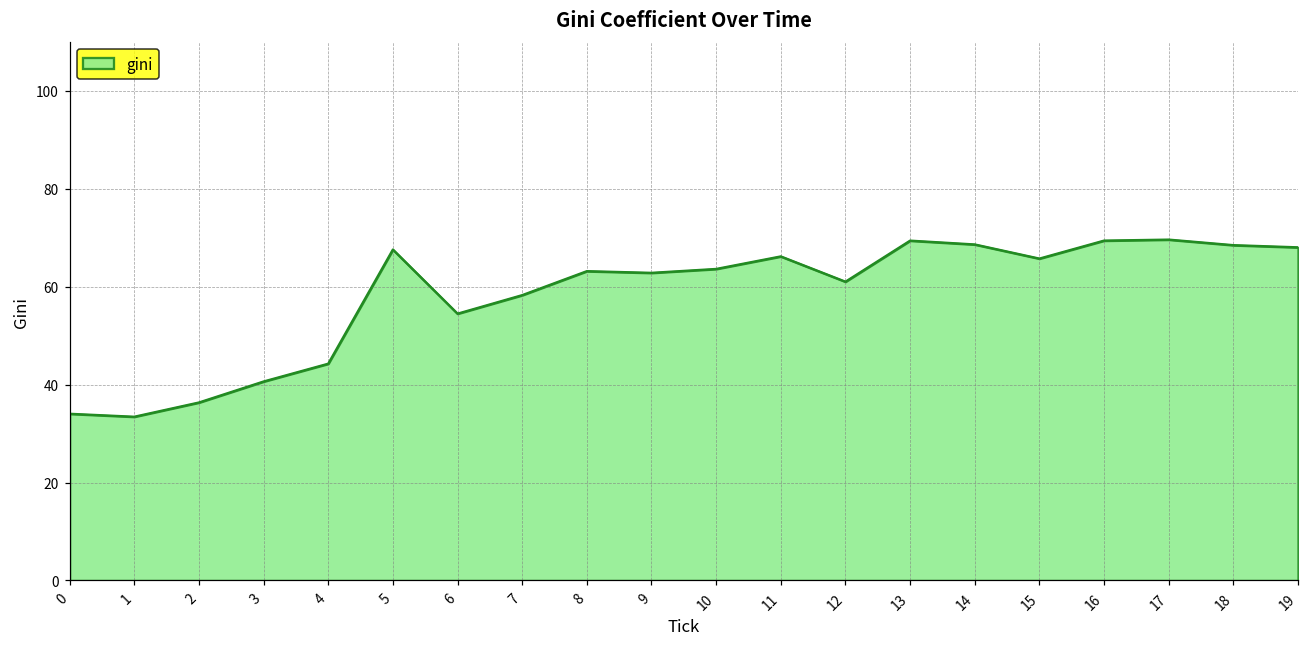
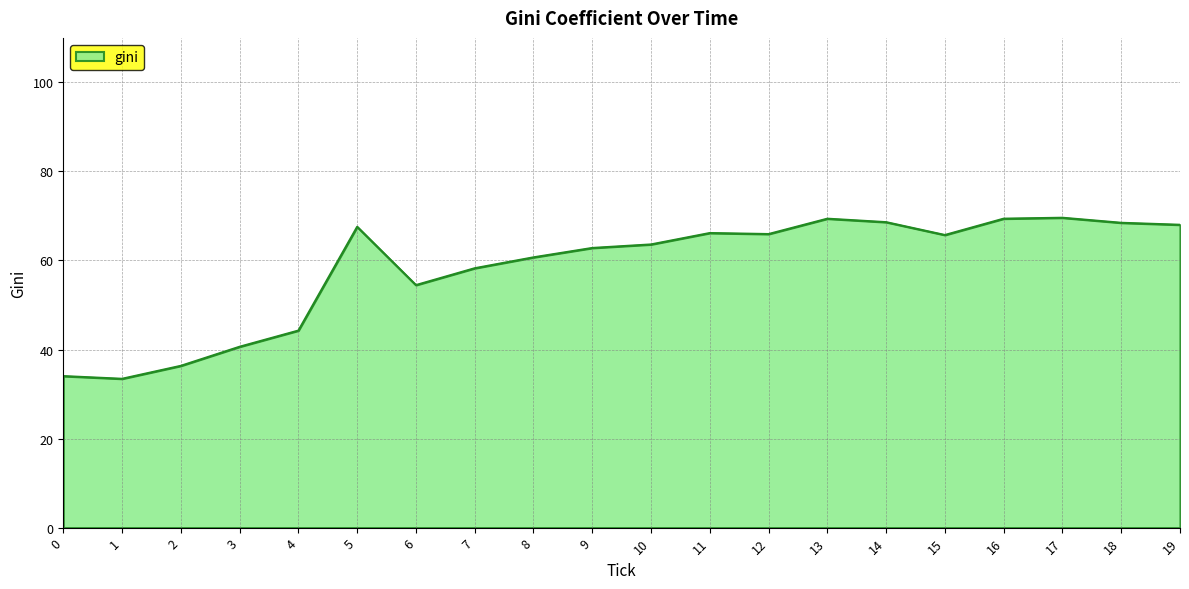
8: 63 -> 61
12: 61 -> 66
